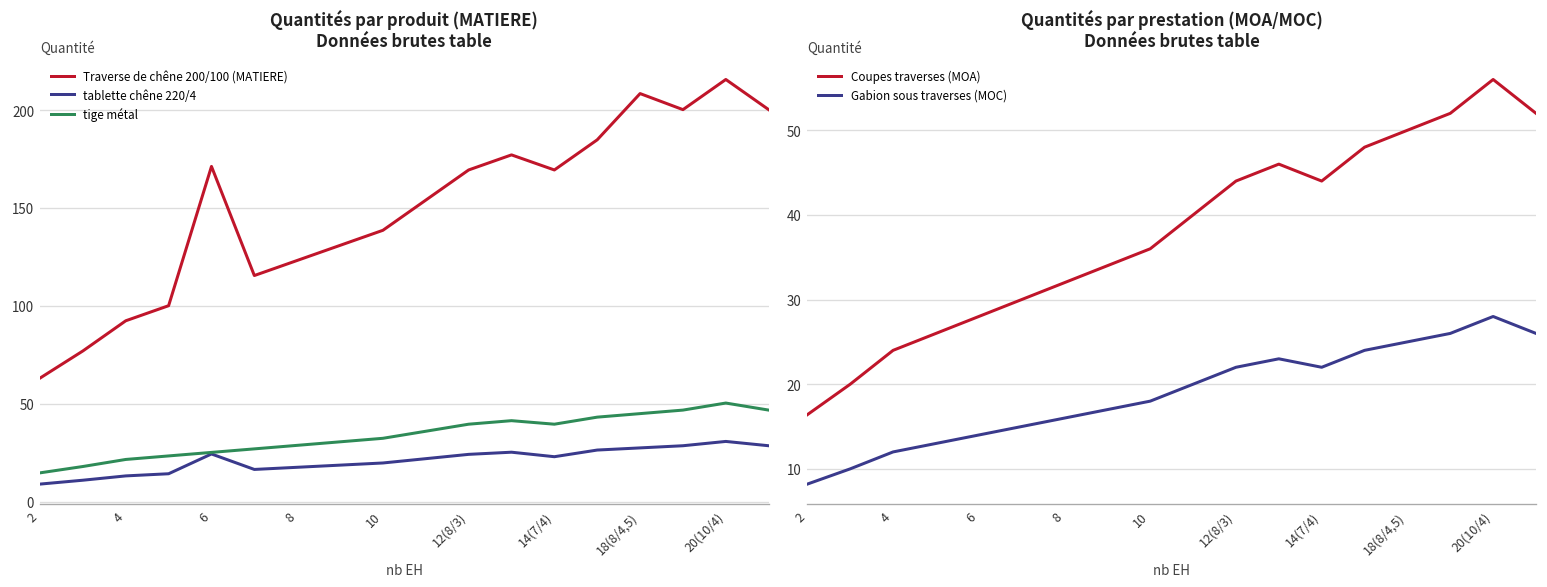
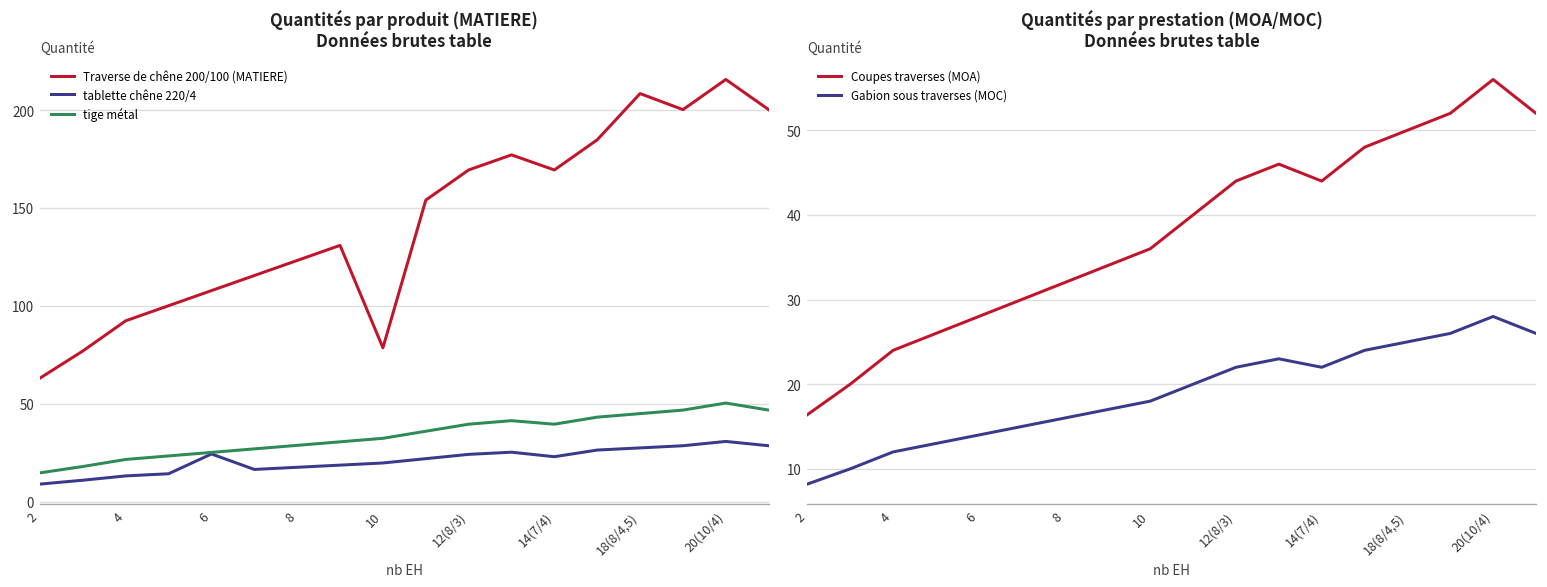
Quantités par produit (MATIERE) Données brutes table, Traverse de chêne 200/100 (MATIERE), 6: 171 -> 108
Quantités par produit (MATIERE) Données brutes table, Traverse de chêne 200/100 (MATIERE), 10: 139 -> 79
